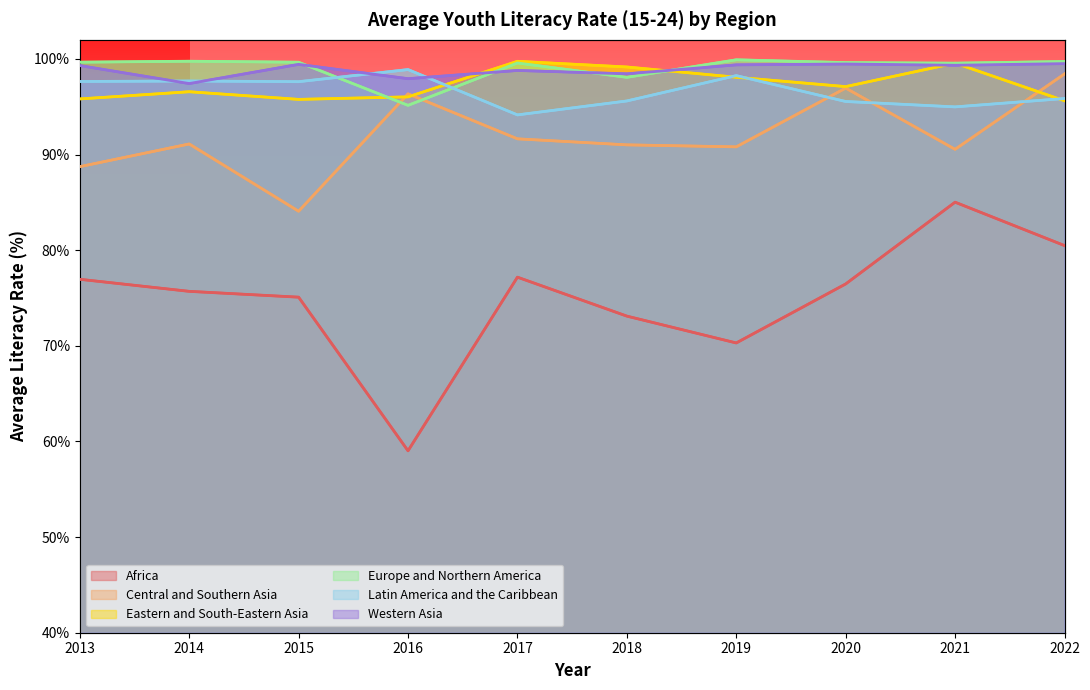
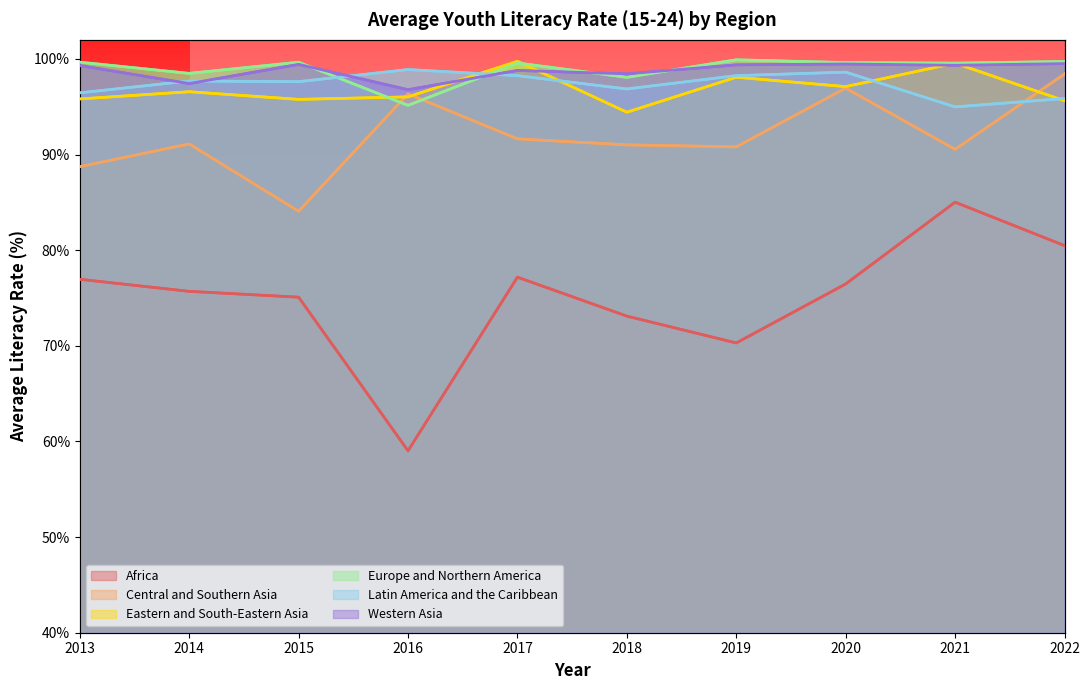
Latin America and the Caribbean, 2013: 98% -> 96%
Europe and Northern America, 2014: 100% -> 98%
Western Asia, 2016: 98% -> 97%
Latin America and the Caribbean, 2017: 94% -> 98%
Eastern and South-Eastern Asia, 2018: 99% -> 94%
Latin America and the Caribbean, 2018: 96% -> 97%
Latin America and the Caribbean, 2020: 96% -> 99%
